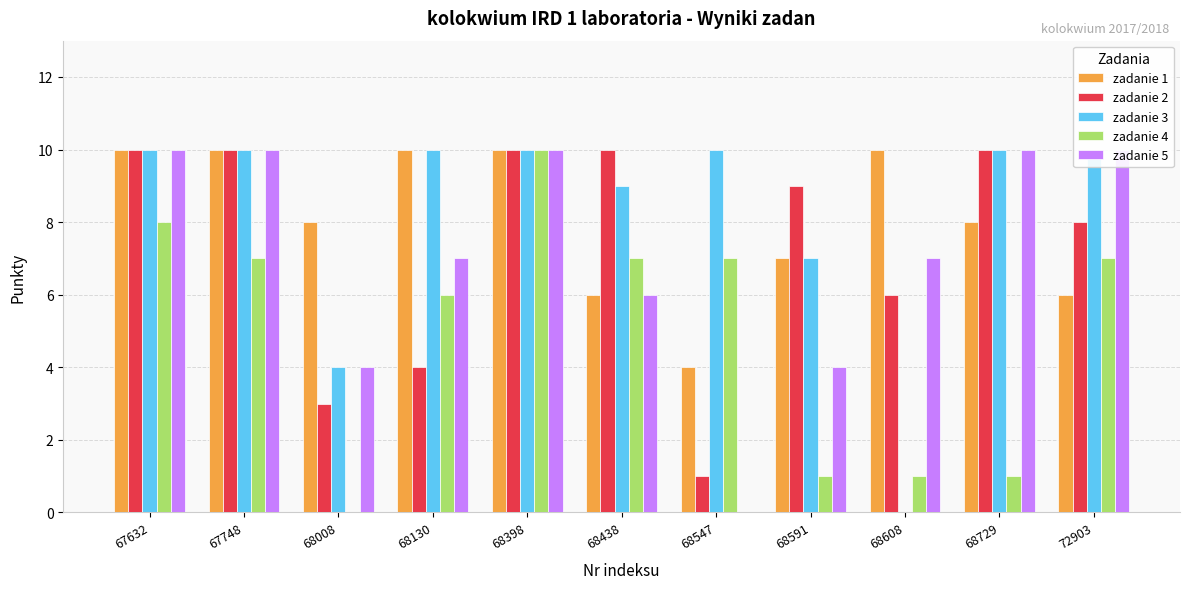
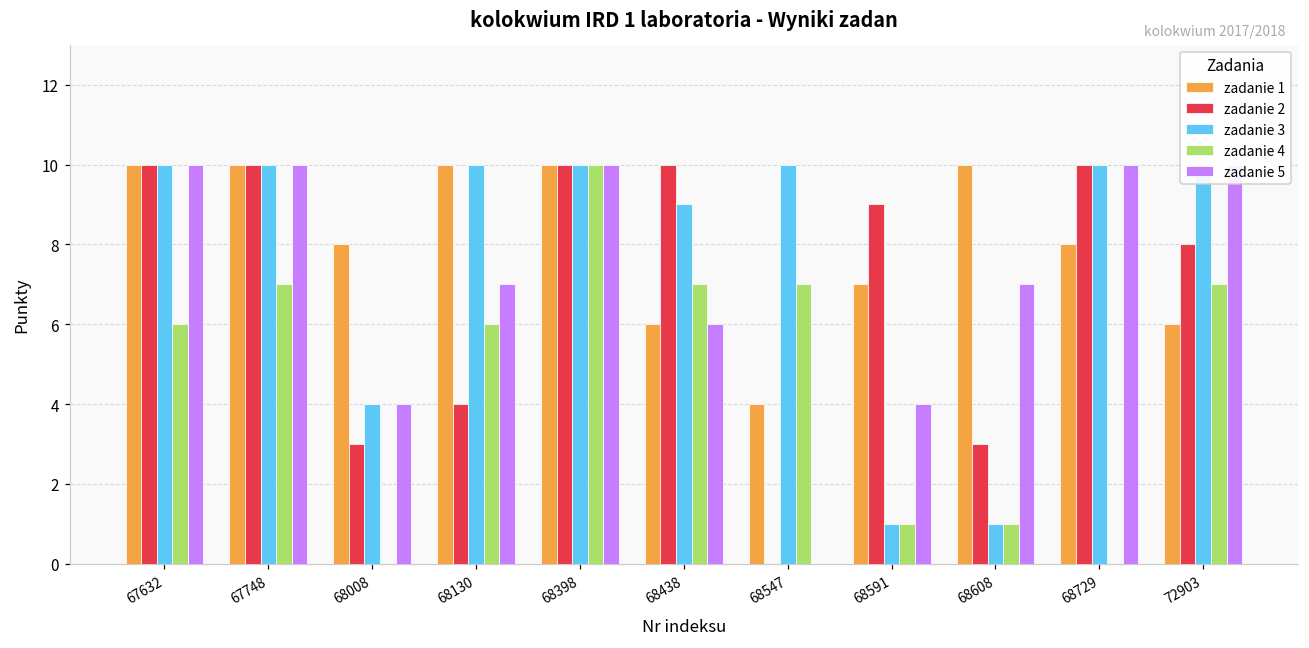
zadanie 4, 67632: 8 -> 6
zadanie 2, 68547: 1 -> 0
zadanie 3, 68591: 7 -> 1
zadanie 2, 68608: 6 -> 3
zadanie 3, 68608: 0 -> 1
zadanie 4, 68729: 1 -> 0
